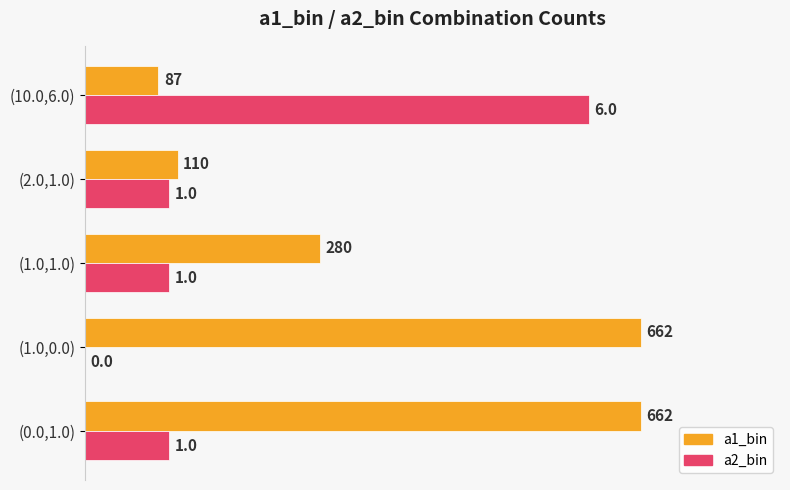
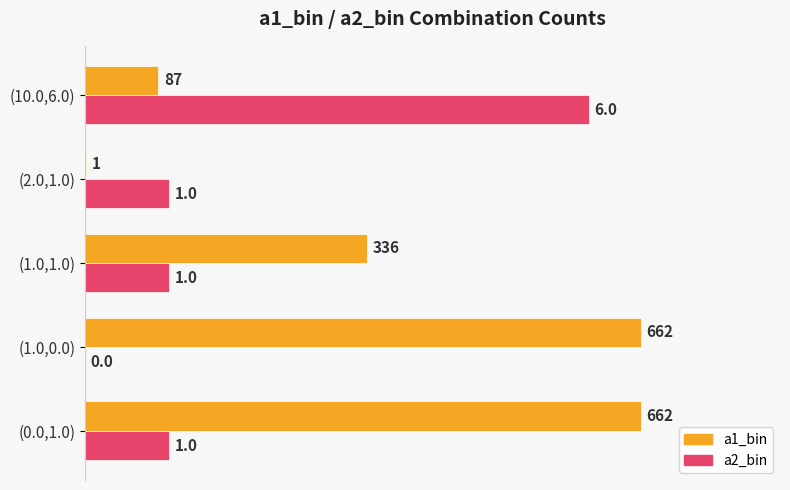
a1_bin, (2.0,1.0): 110 -> 1
a1_bin, (1.0,1.0): 280 -> 336
